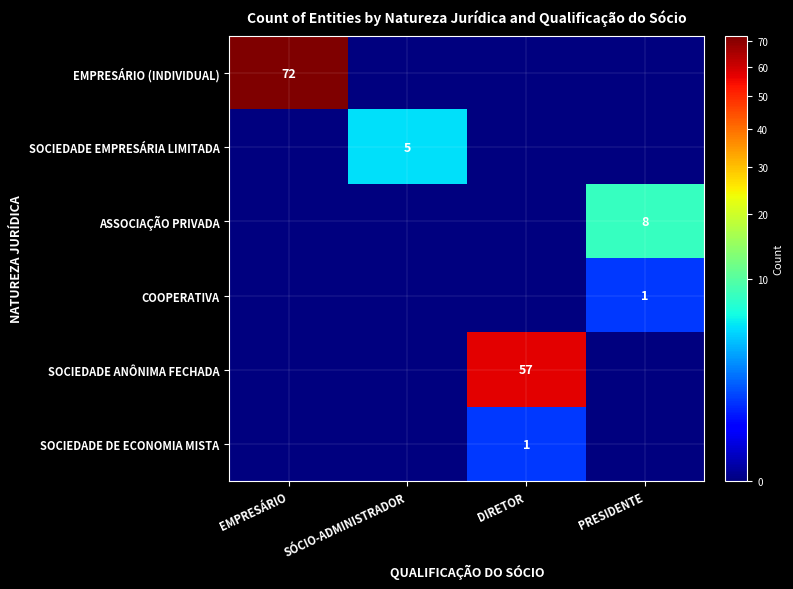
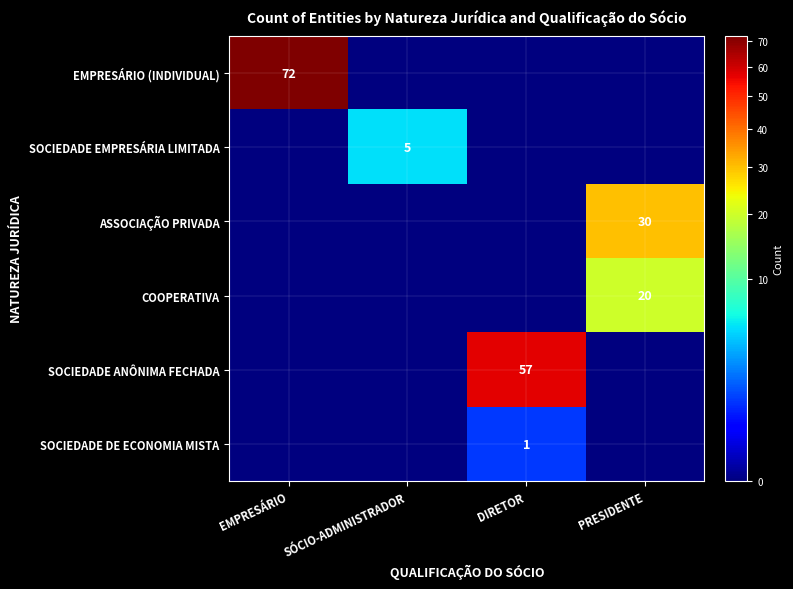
ASSOCIAÇÃO PRIVADA, PRESIDENTE: 8 -> 30
COOPERATIVA, PRESIDENTE: 1 -> 20
